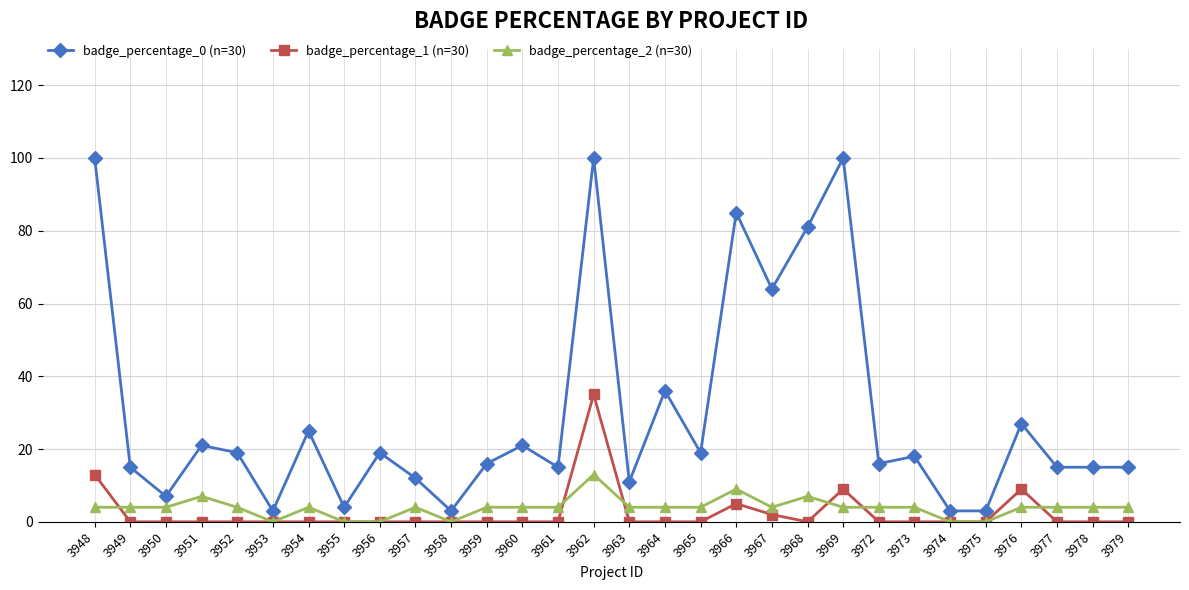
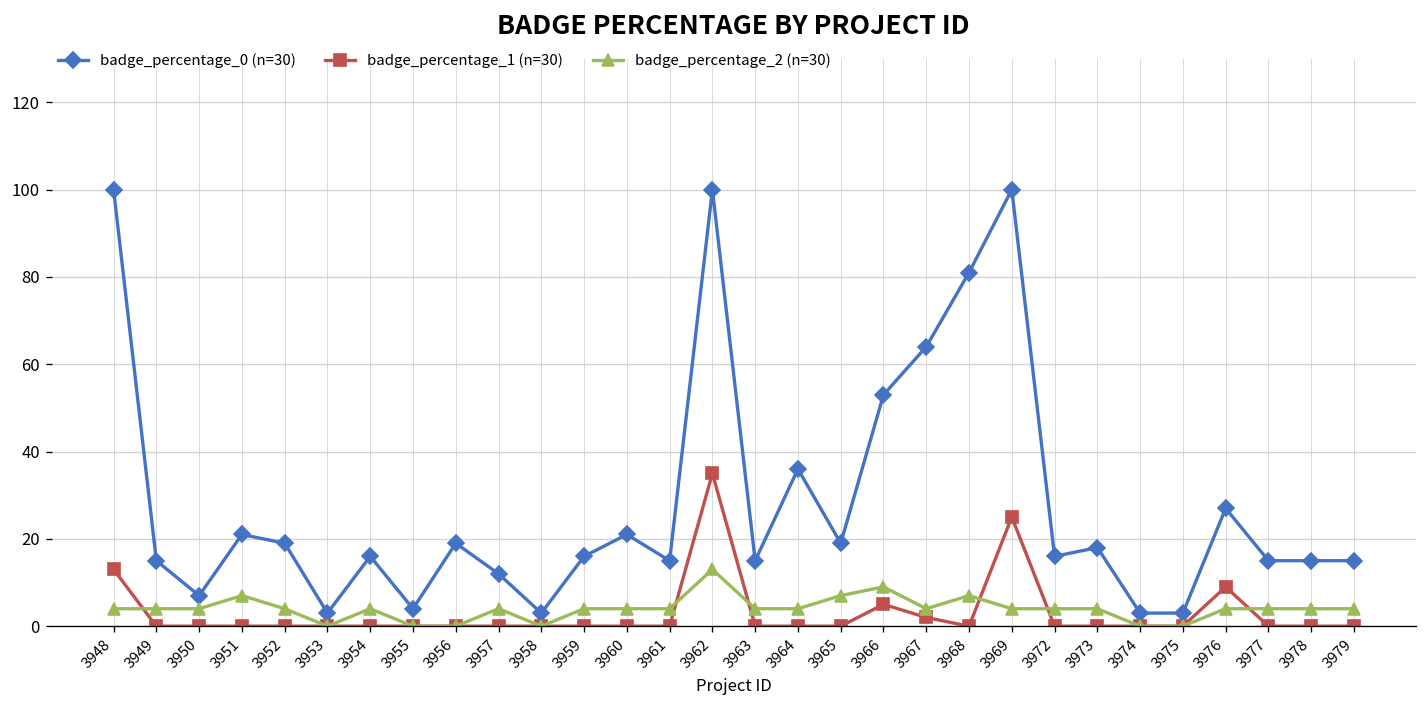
badge_percentage_0 (n=30), 3954: 25 -> 16
badge_percentage_0 (n=30), 3963: 11 -> 15
badge_percentage_2 (n=30), 3965: 4 -> 7
badge_percentage_0 (n=30), 3966: 85 -> 53
badge_percentage_1 (n=30), 3969: 9 -> 25
